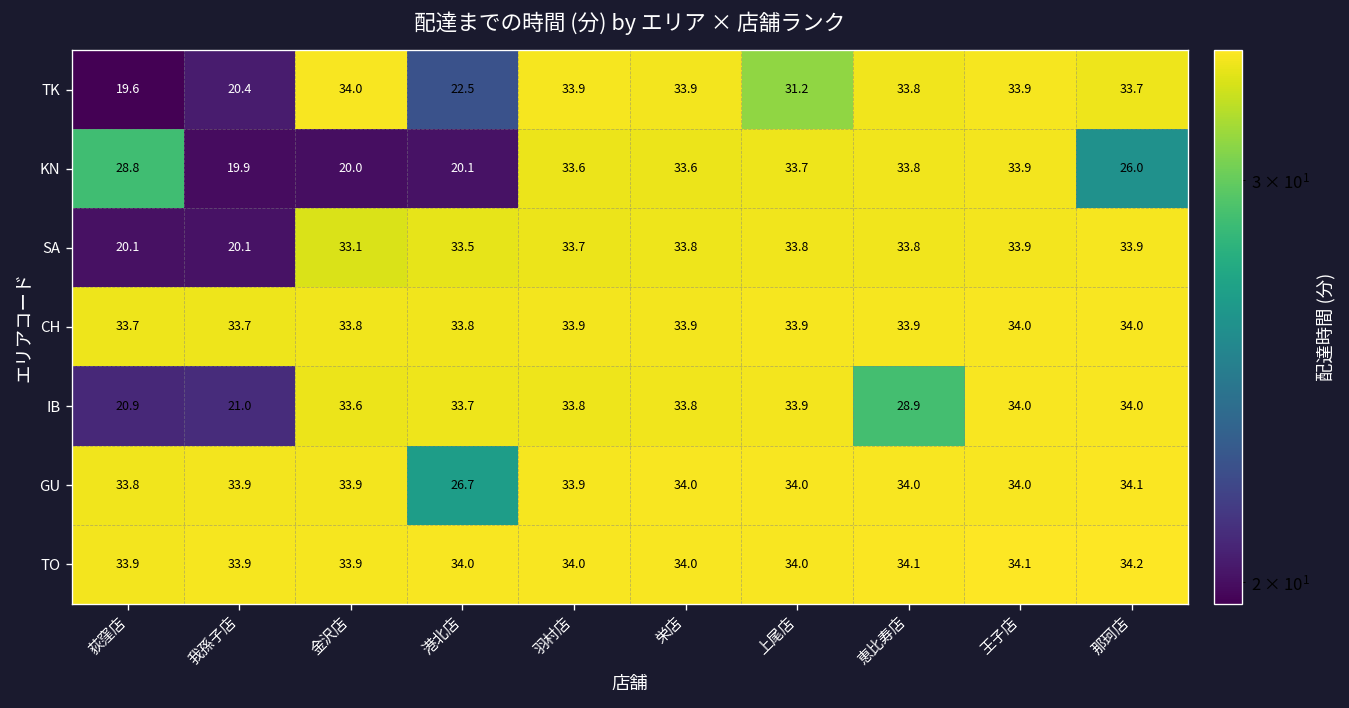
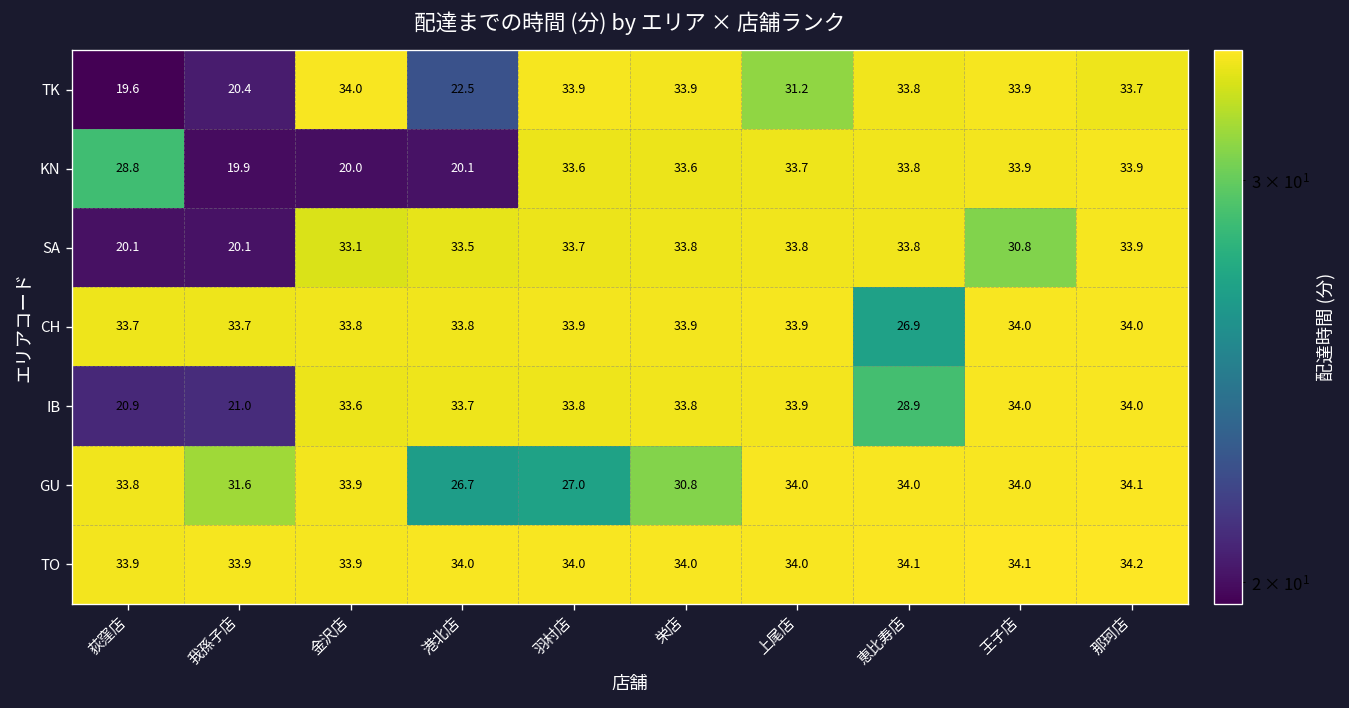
KN, 那珂店: 26.0 -> 33.9
SA, 王子店: 33.9 -> 30.8
CH, 恵比寿店: 33.9 -> 26.9
GU, 我孫子店: 33.9 -> 31.6
GU, 羽村店: 33.9 -> 27.0
GU, 栄店: 34.0 -> 30.8
